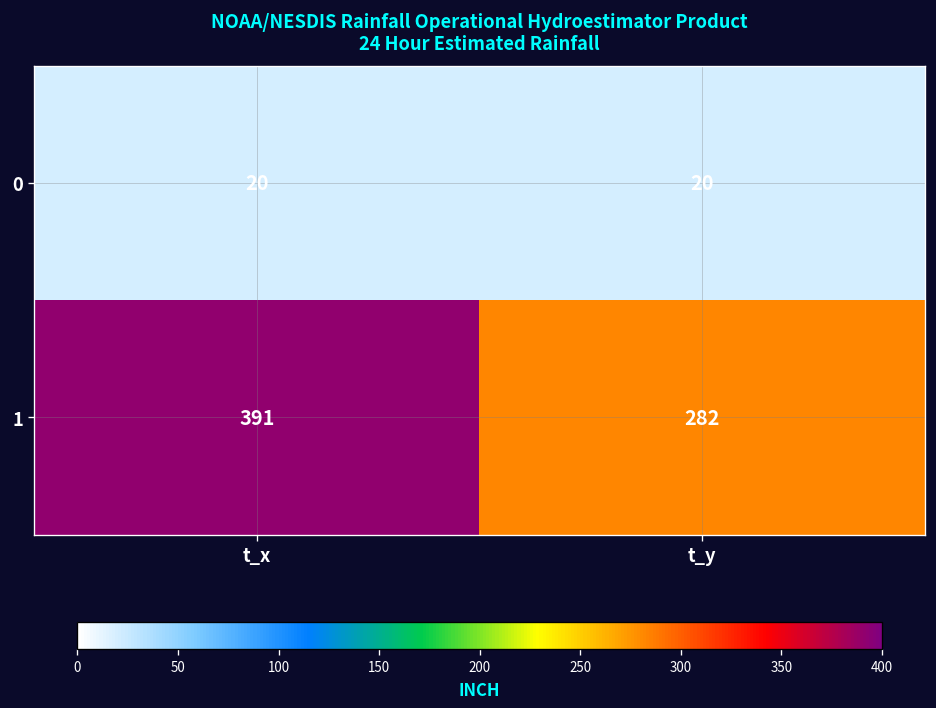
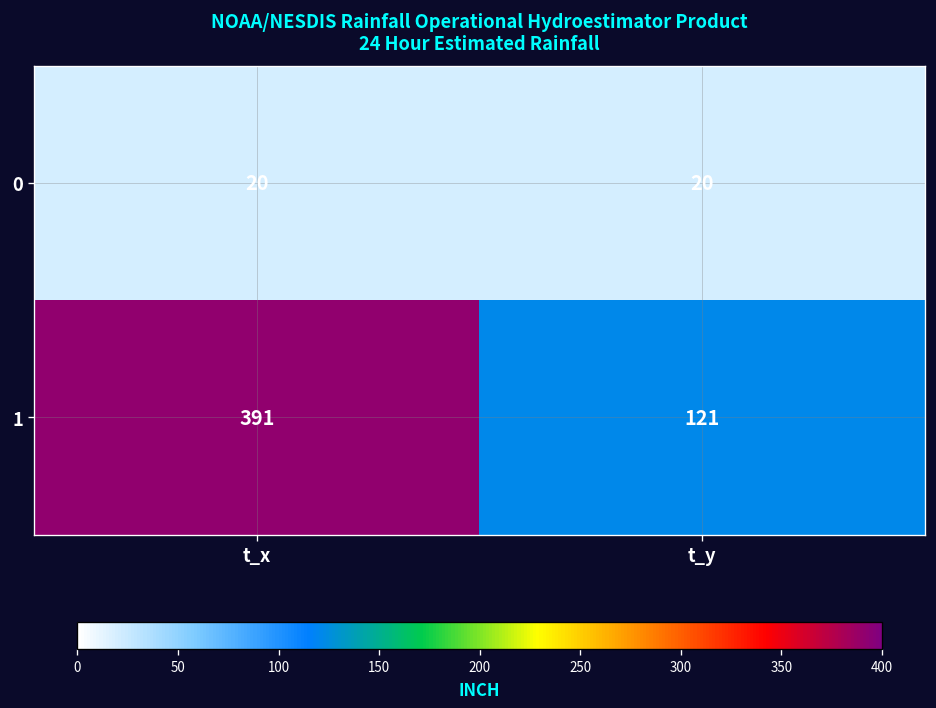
1, t_y: 282 -> 121
